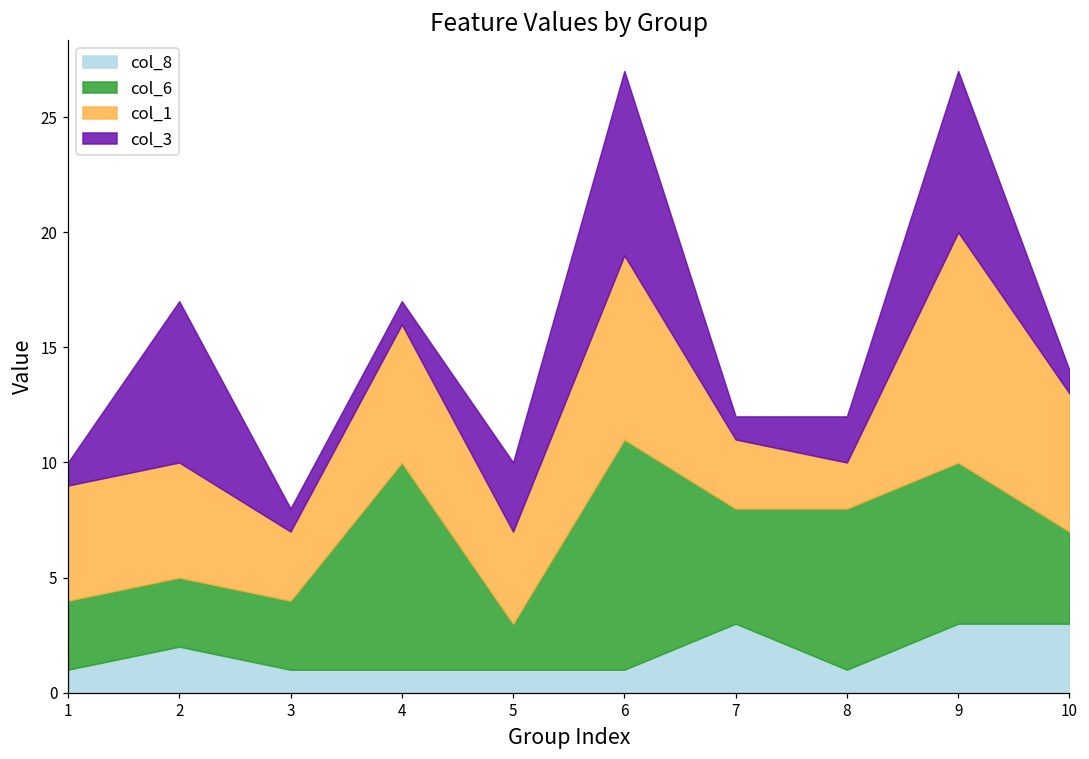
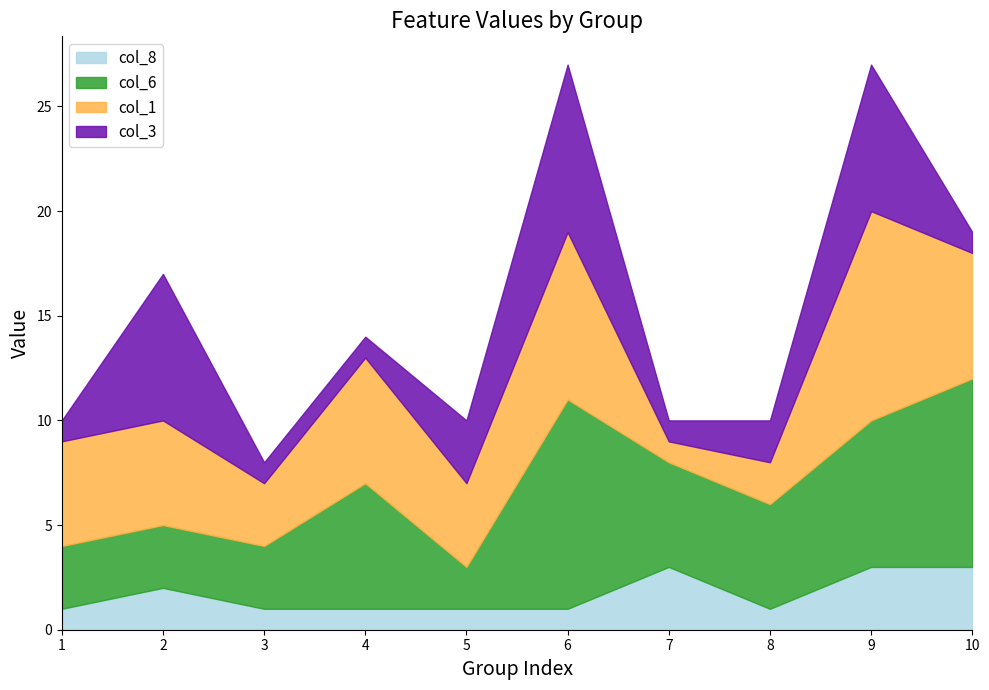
col_6, 4: 9 -> 6
col_1, 7: 3 -> 1
col_6, 8: 7 -> 5
col_6, 10: 4 -> 9
